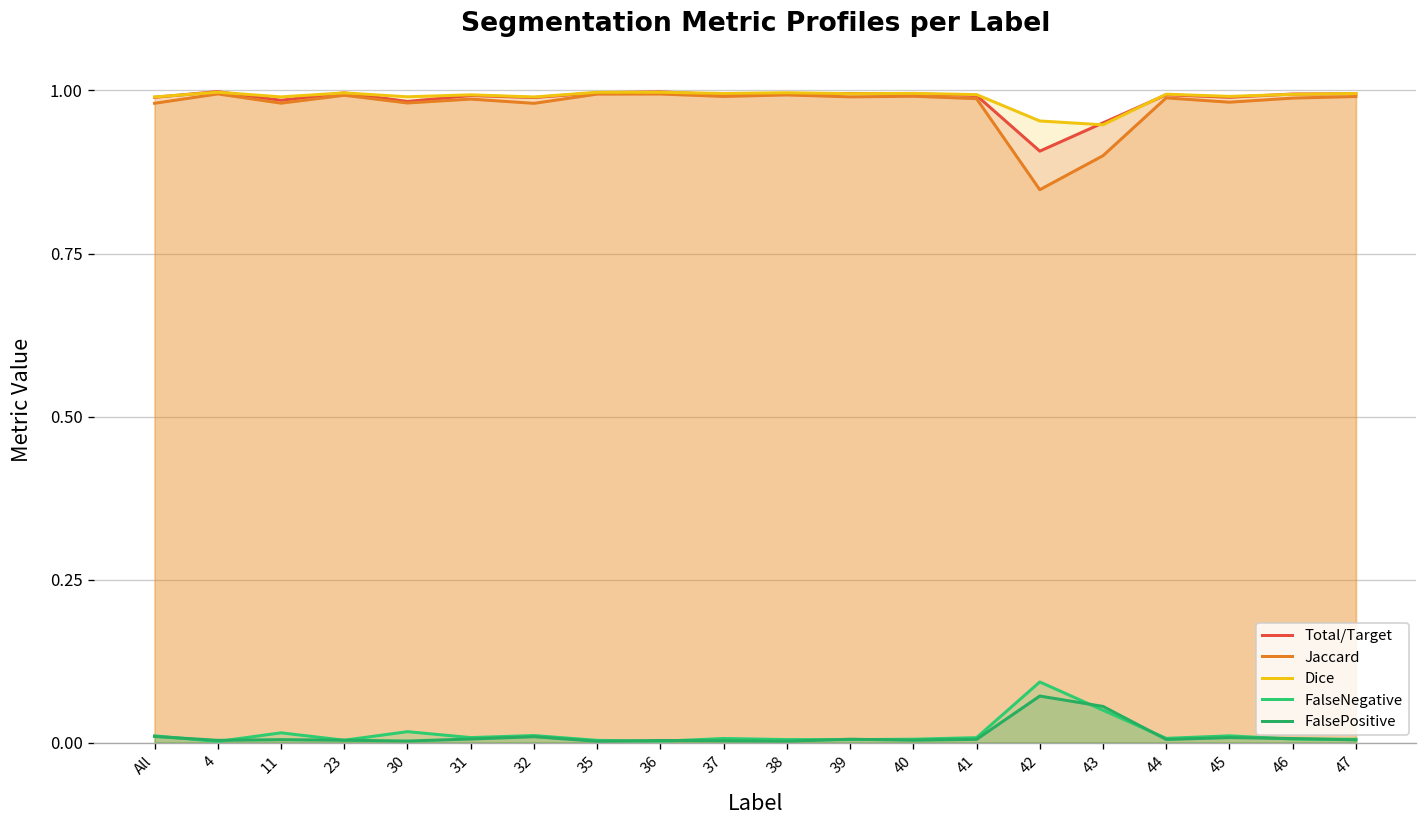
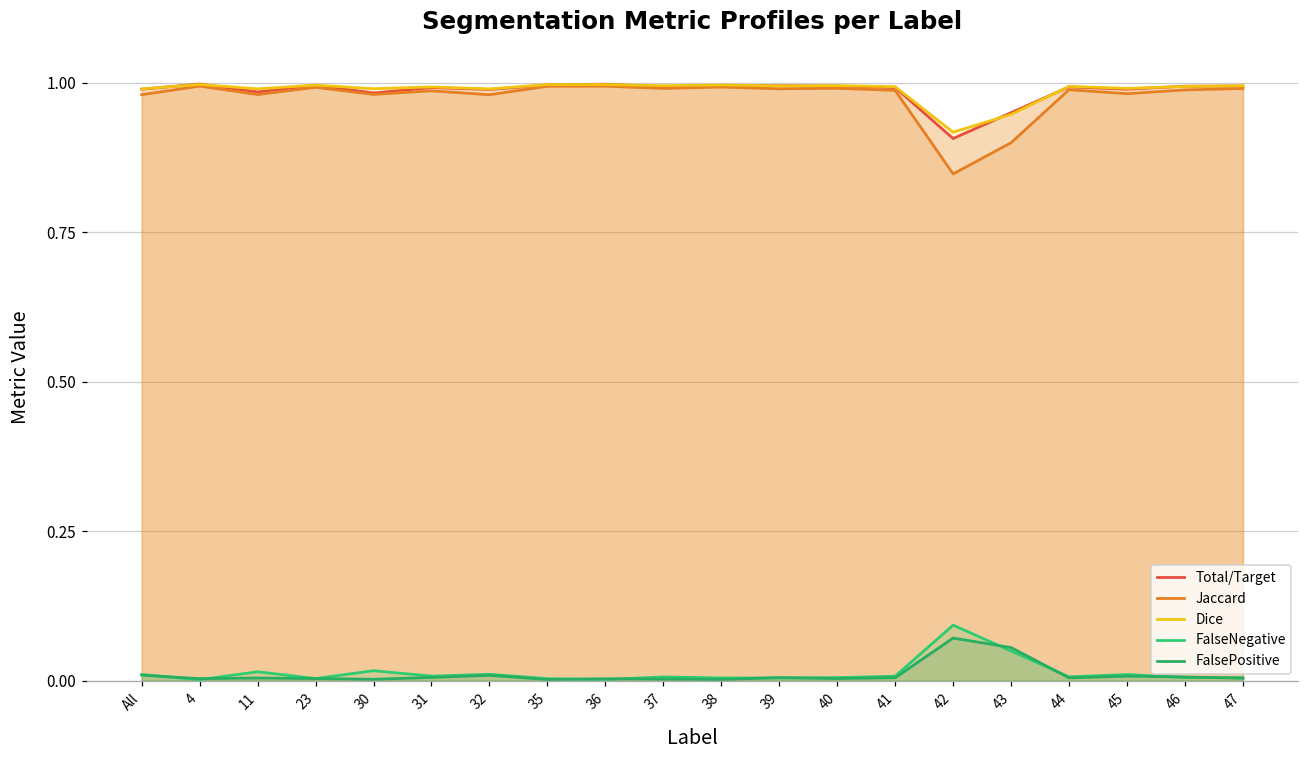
Dice, 42: 0.95 -> 0.92
